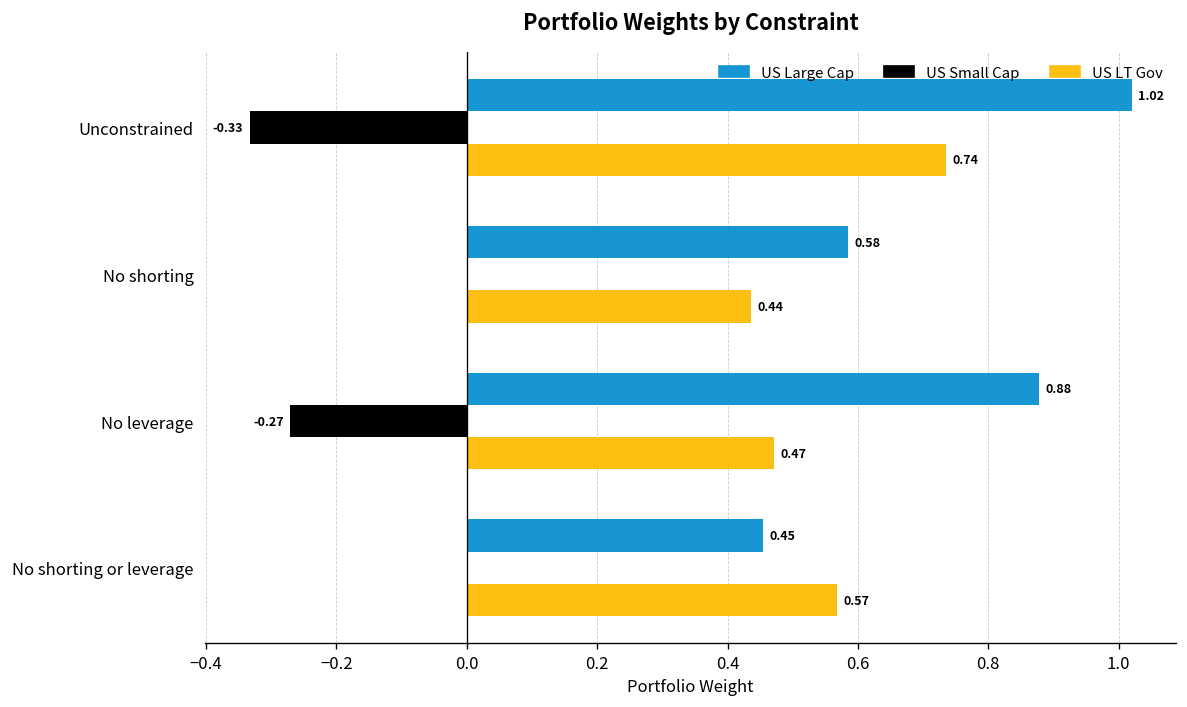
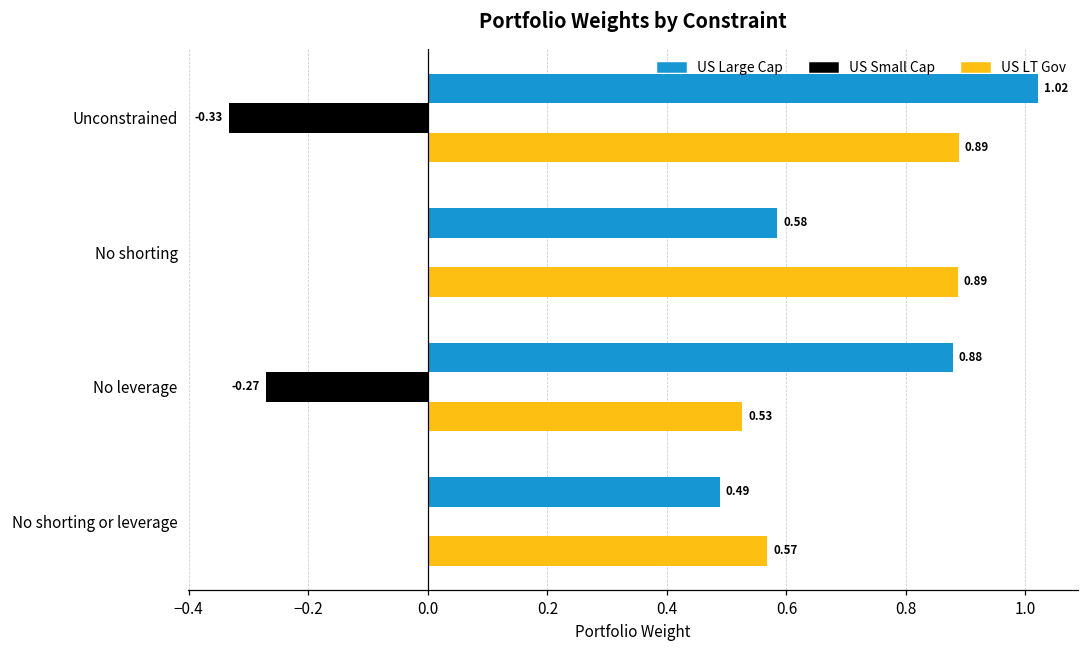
US LT Gov, Unconstrained: 0.74 -> 0.89
US LT Gov, No shorting: 0.44 -> 0.89
US LT Gov, No leverage: 0.47 -> 0.53
US Large Cap, No shorting or leverage: 0.45 -> 0.49
